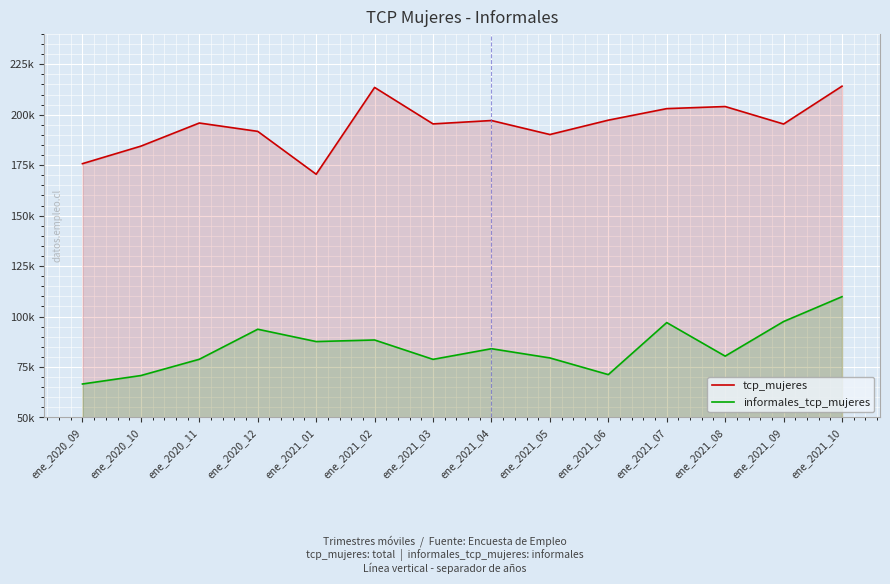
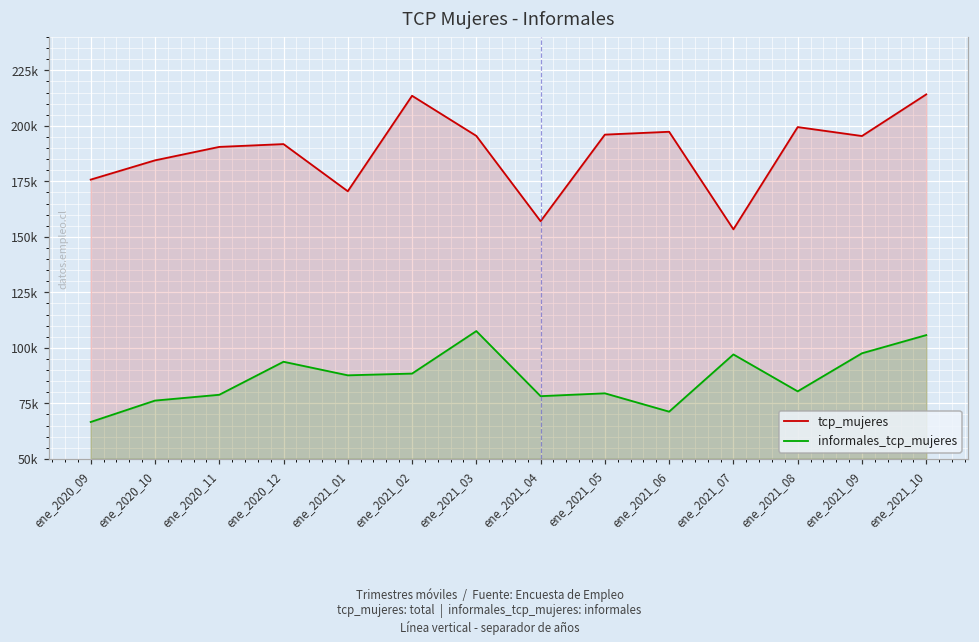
informales_tcp_mujeres, ene_2020_10: 71000 -> 76000
tcp_mujeres, ene_2020_11: 196000 -> 190000
informales_tcp_mujeres, ene_2021_03: 79000 -> 108000
tcp_mujeres, ene_2021_04: 197000 -> 157000
informales_tcp_mujeres, ene_2021_04: 84000 -> 78000
tcp_mujeres, ene_2021_05: 190000 -> 196000
tcp_mujeres, ene_2021_07: 203000 -> 153000
tcp_mujeres, ene_2021_08: 204000 -> 199000
informales_tcp_mujeres, ene_2021_10: 110000 -> 106000
